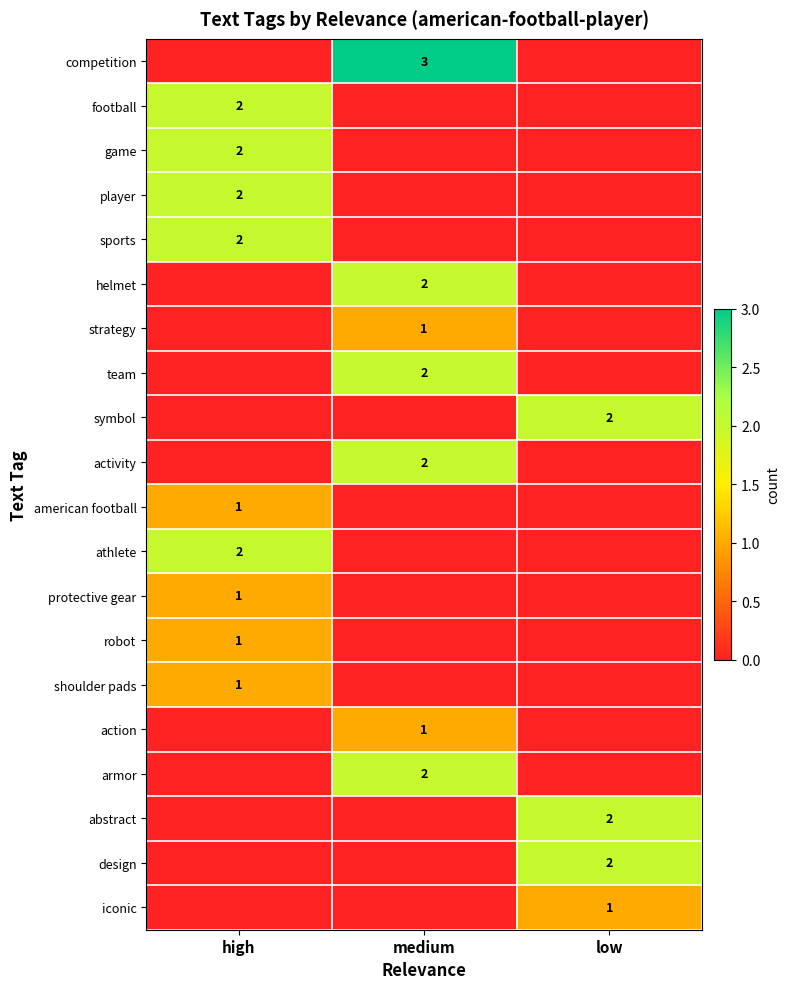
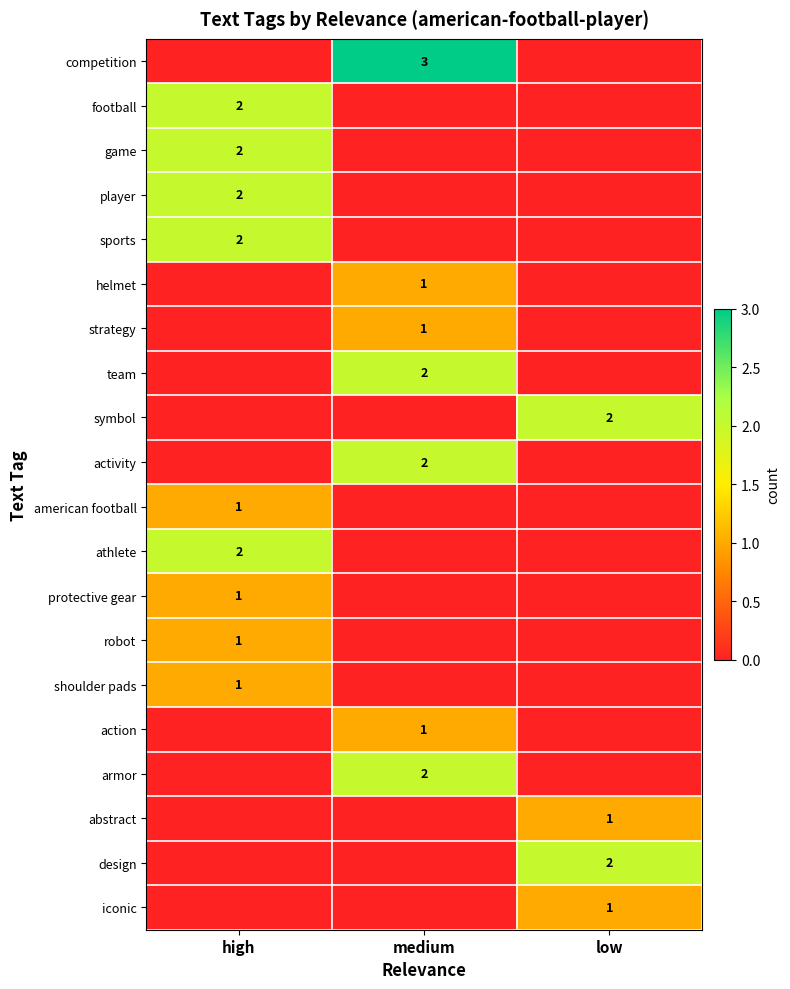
helmet, medium: 2 -> 1
abstract, low: 2 -> 1
